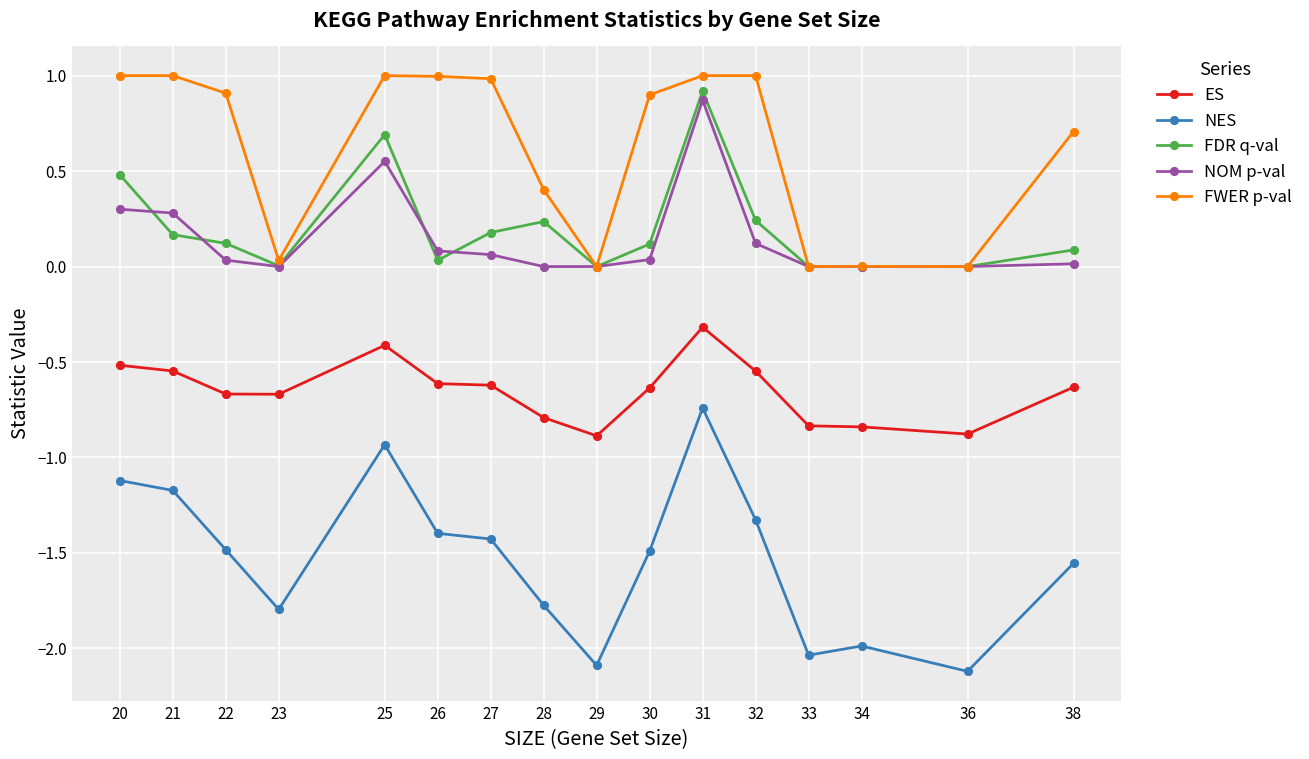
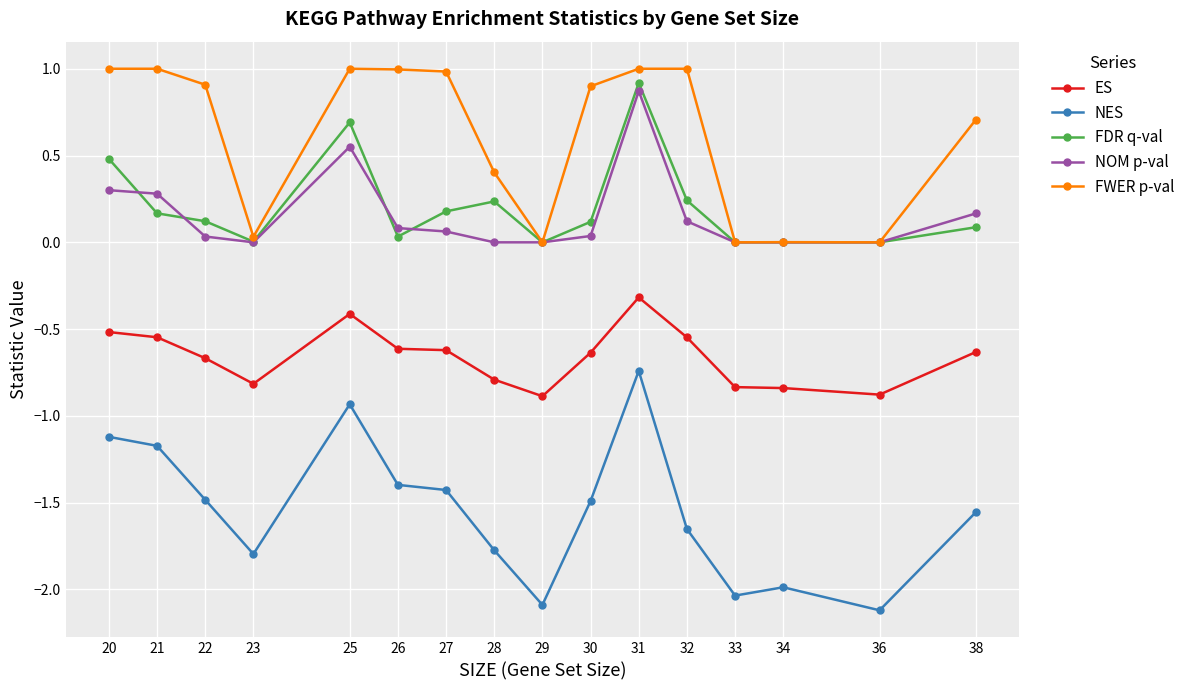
ES, 23: -0.67 -> -0.82
NES, 32: -1.33 -> -1.65
NOM p-val, 38: 0.01 -> 0.17
